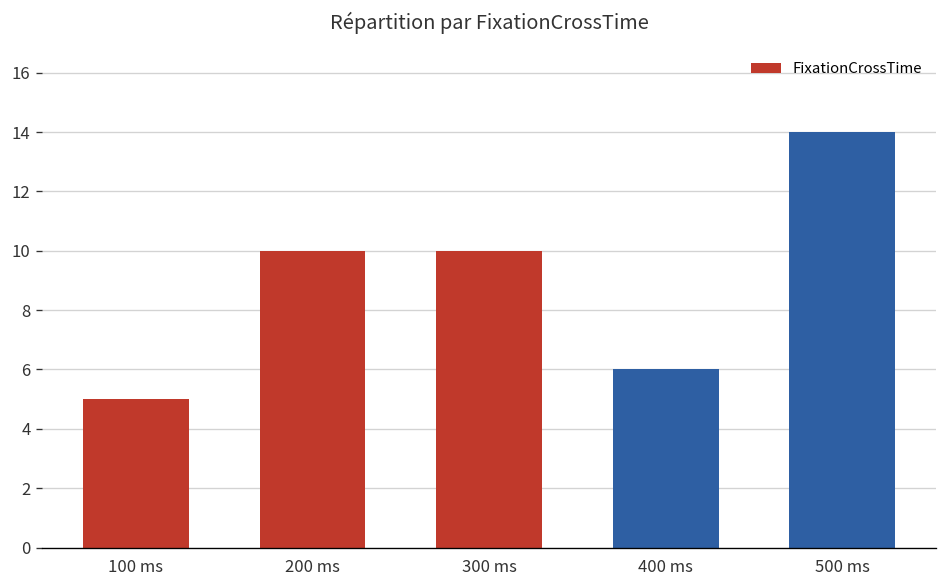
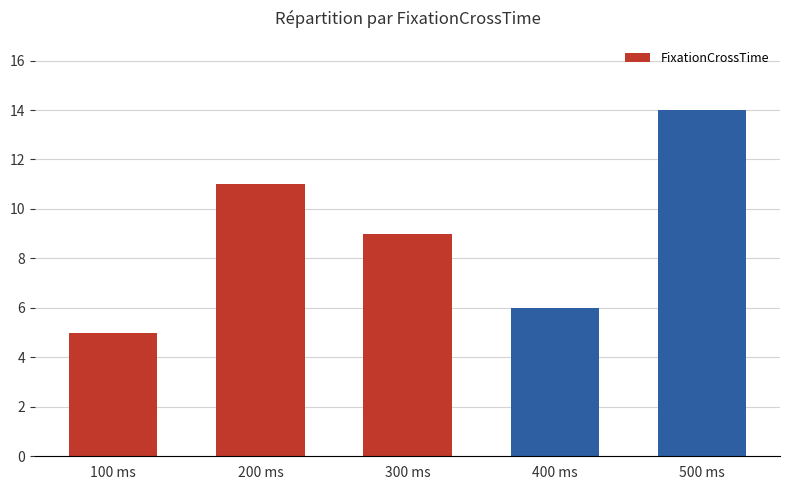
200 ms: 10 -> 11
300 ms: 10 -> 9
